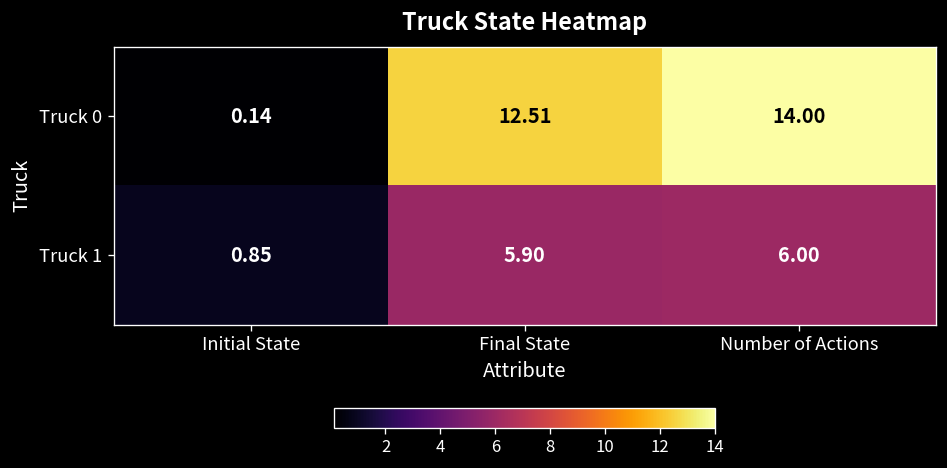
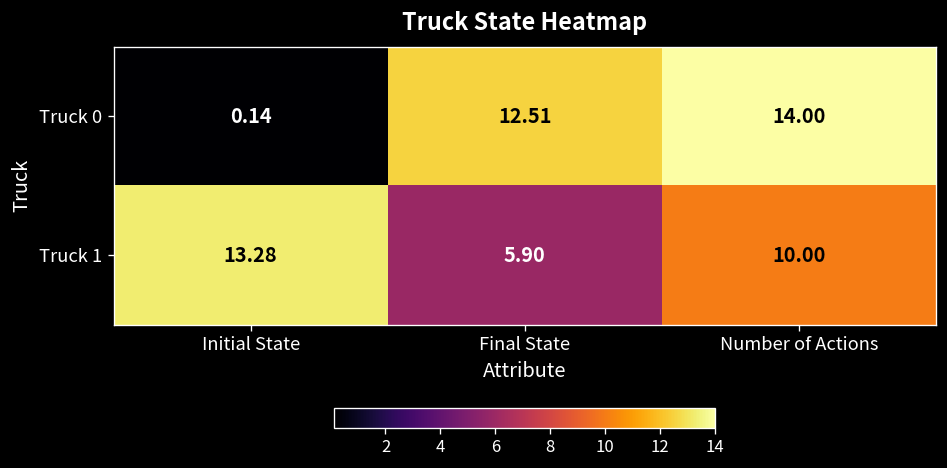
Truck 1, Initial State: 0.85 -> 13.28
Truck 1, Number of Actions: 6.00 -> 10.00
